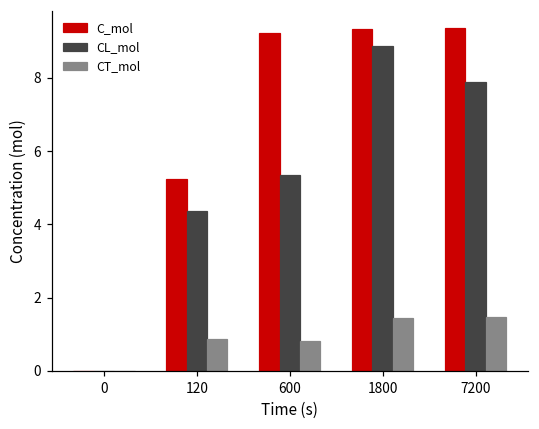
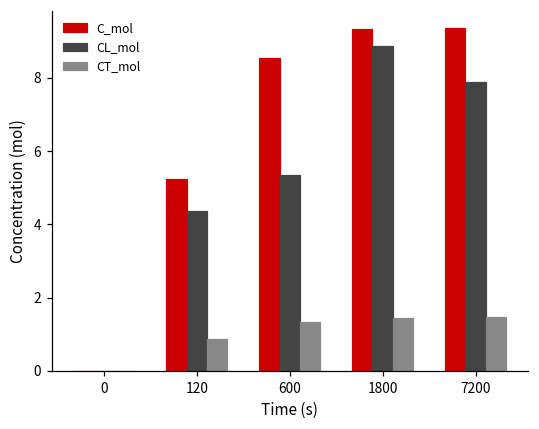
C_mol, 600: 9.2 -> 8.5
CT_mol, 600: 0.8 -> 1.3
